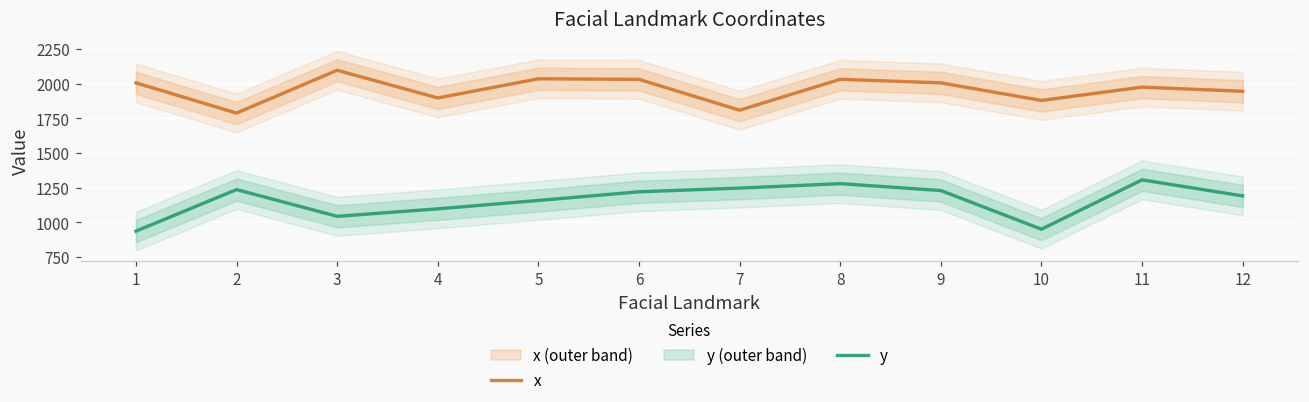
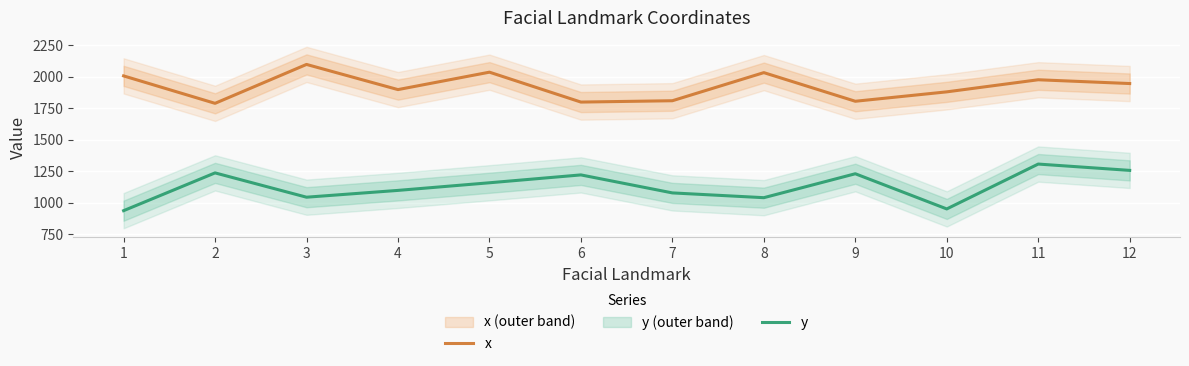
x, 6: 2030 -> 1800
y, 7: 1250 -> 1080
y, 8: 1280 -> 1040
x, 9: 2010 -> 1810
y, 12: 1190 -> 1260
